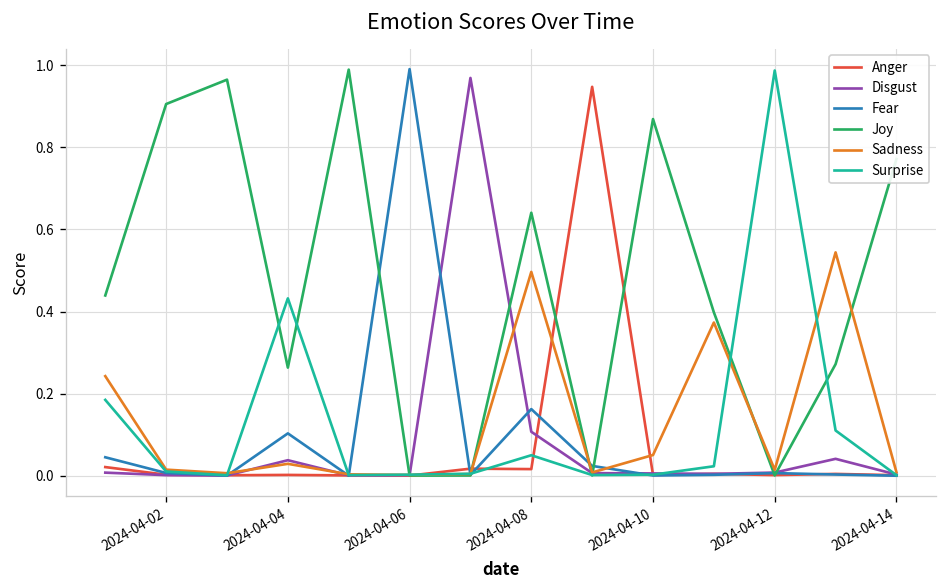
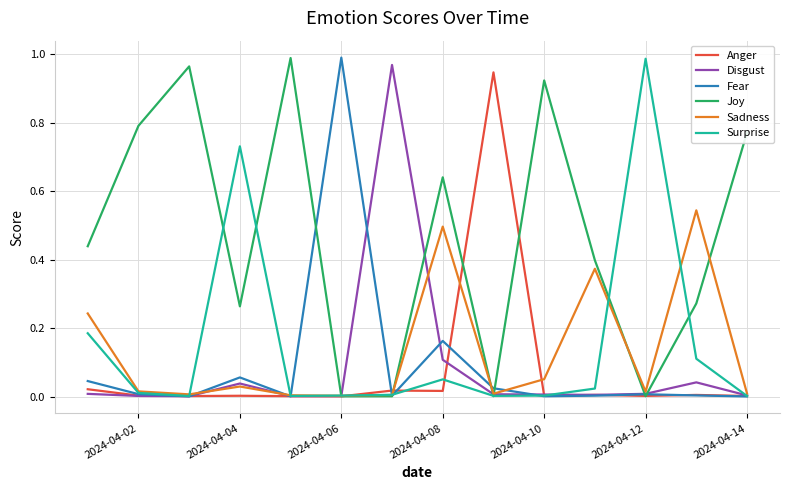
Joy, 2024-04-02: 0.91 -> 0.79
Fear, 2024-04-04: 0.10 -> 0.06
Surprise, 2024-04-04: 0.43 -> 0.73
Joy, 2024-04-10: 0.87 -> 0.92
